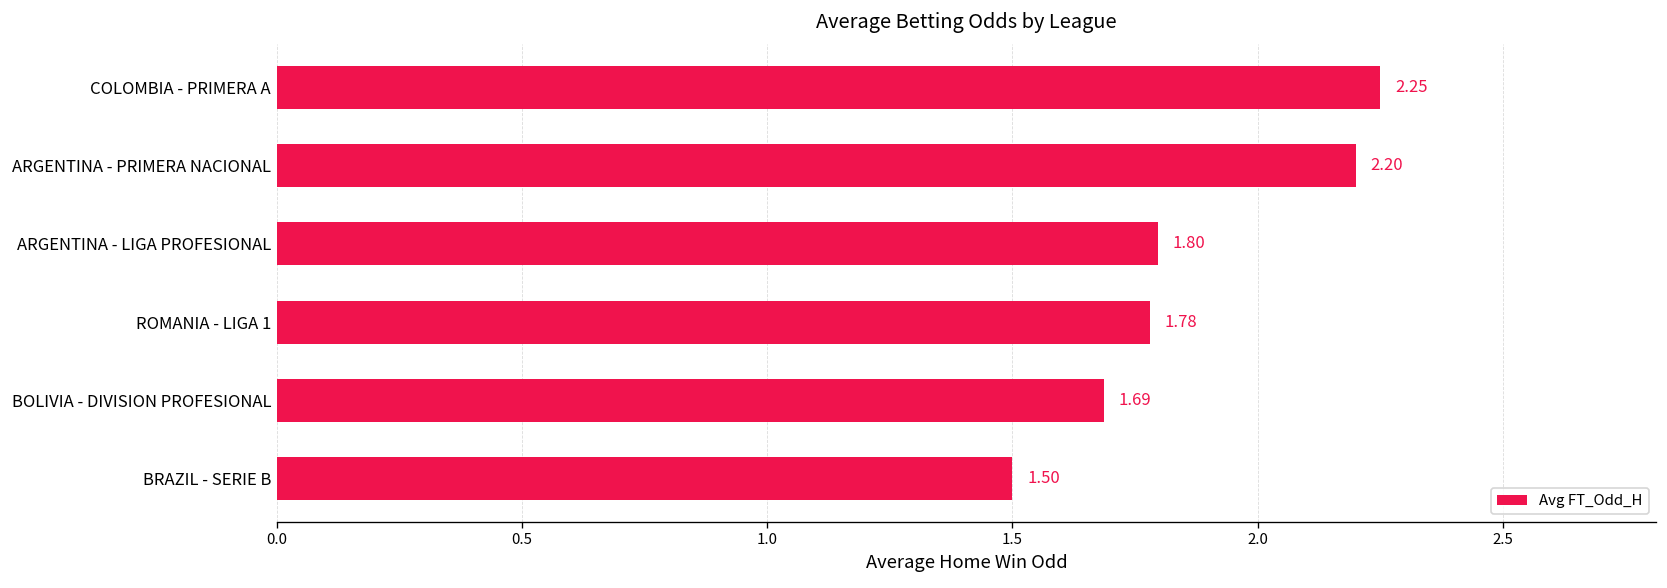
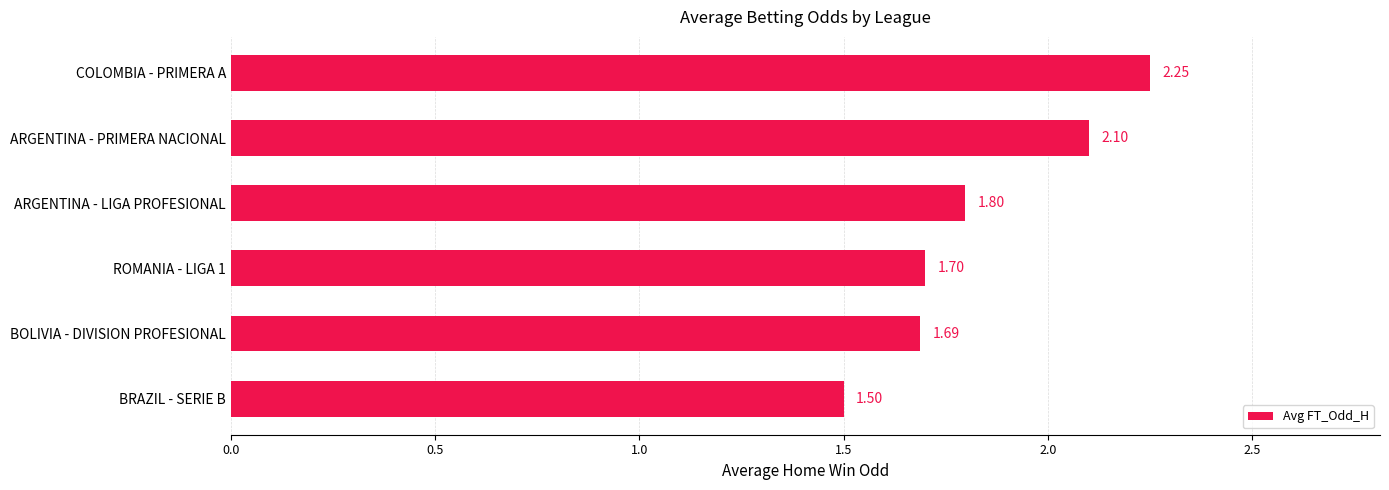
ARGENTINA - PRIMERA NACIONAL: 2.20 -> 2.10
ROMANIA - LIGA 1: 1.78 -> 1.70
